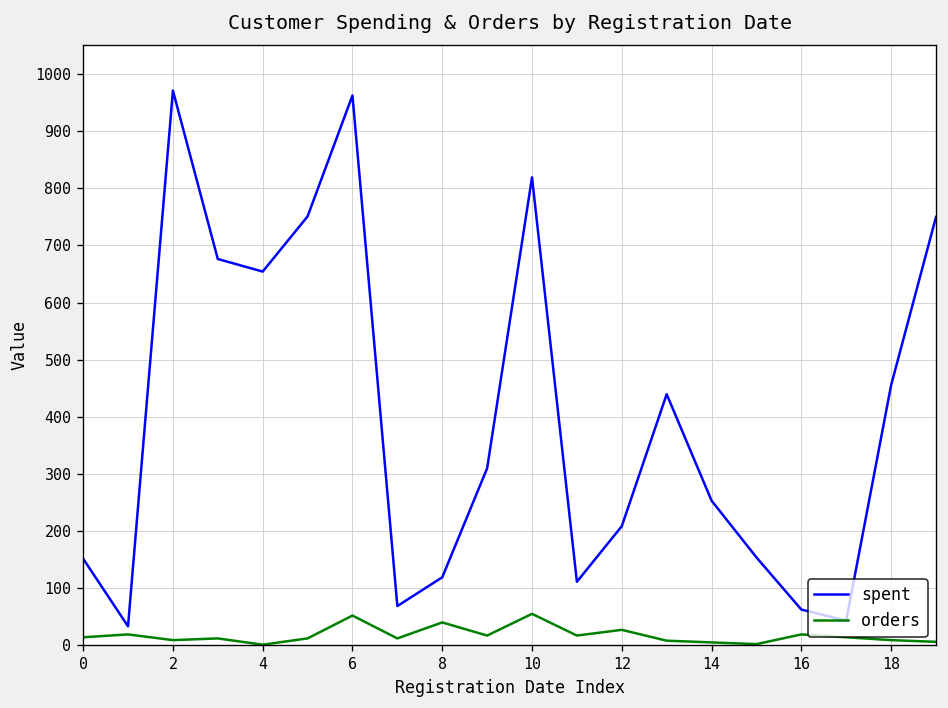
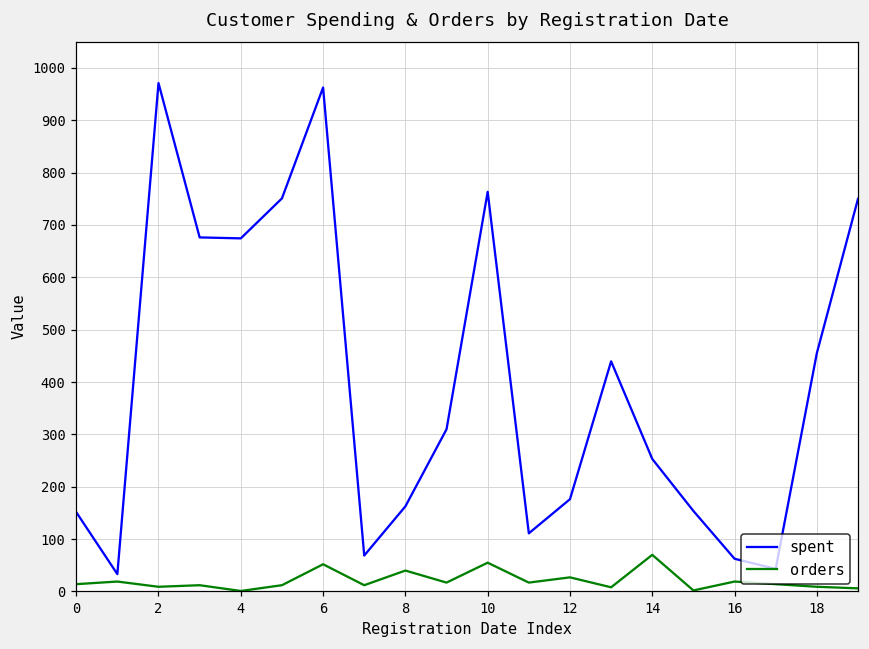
spent, 4: 650 -> 670
spent, 8: 120 -> 160
spent, 10: 820 -> 760
spent, 12: 210 -> 180
orders, 14: 10 -> 70
